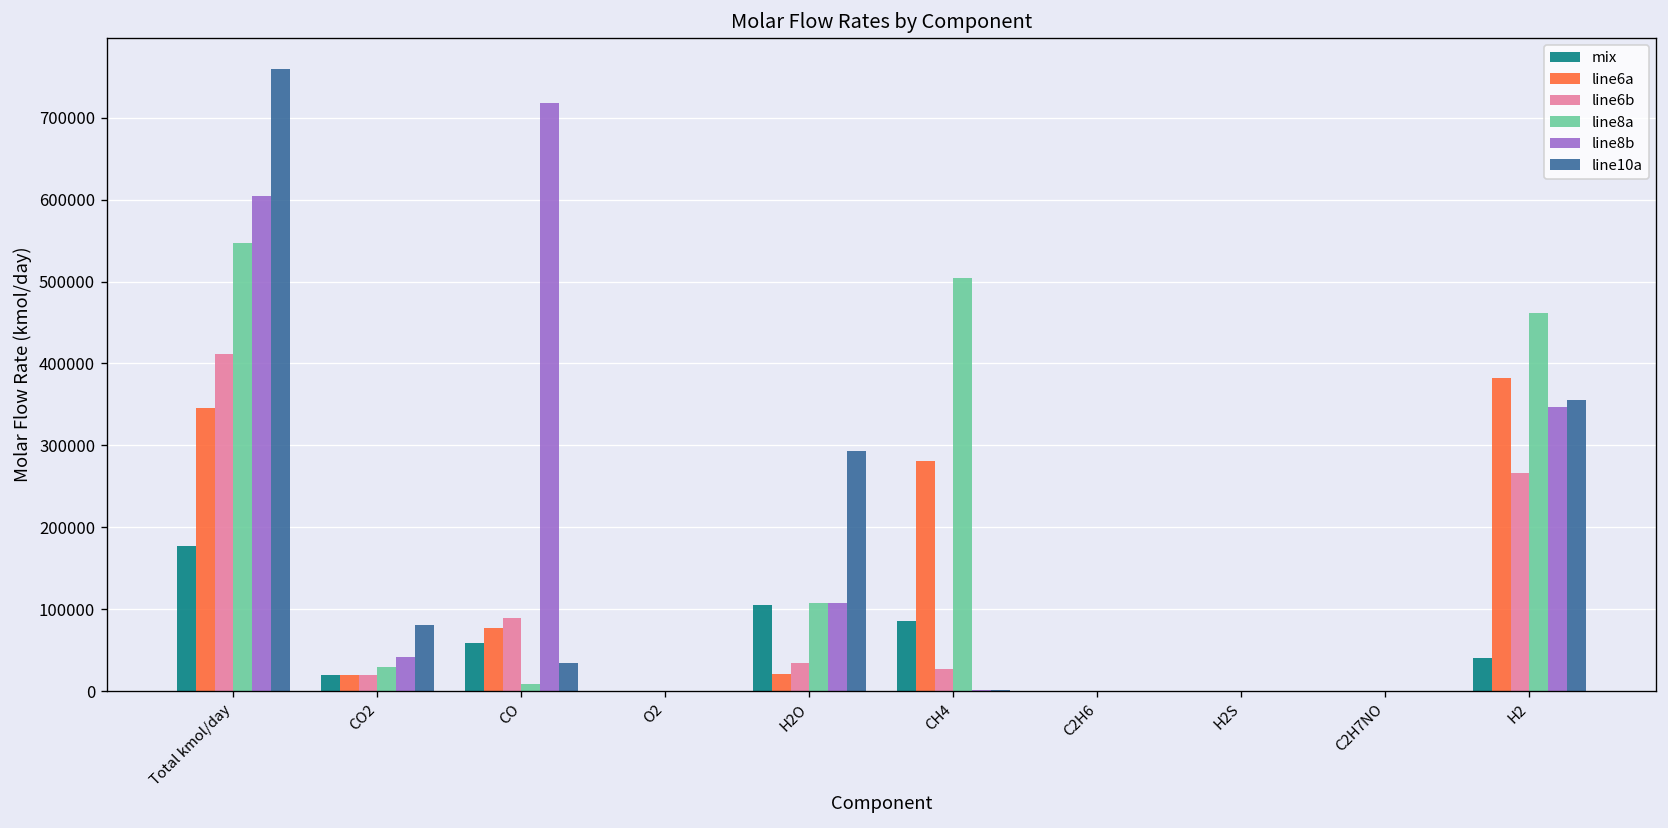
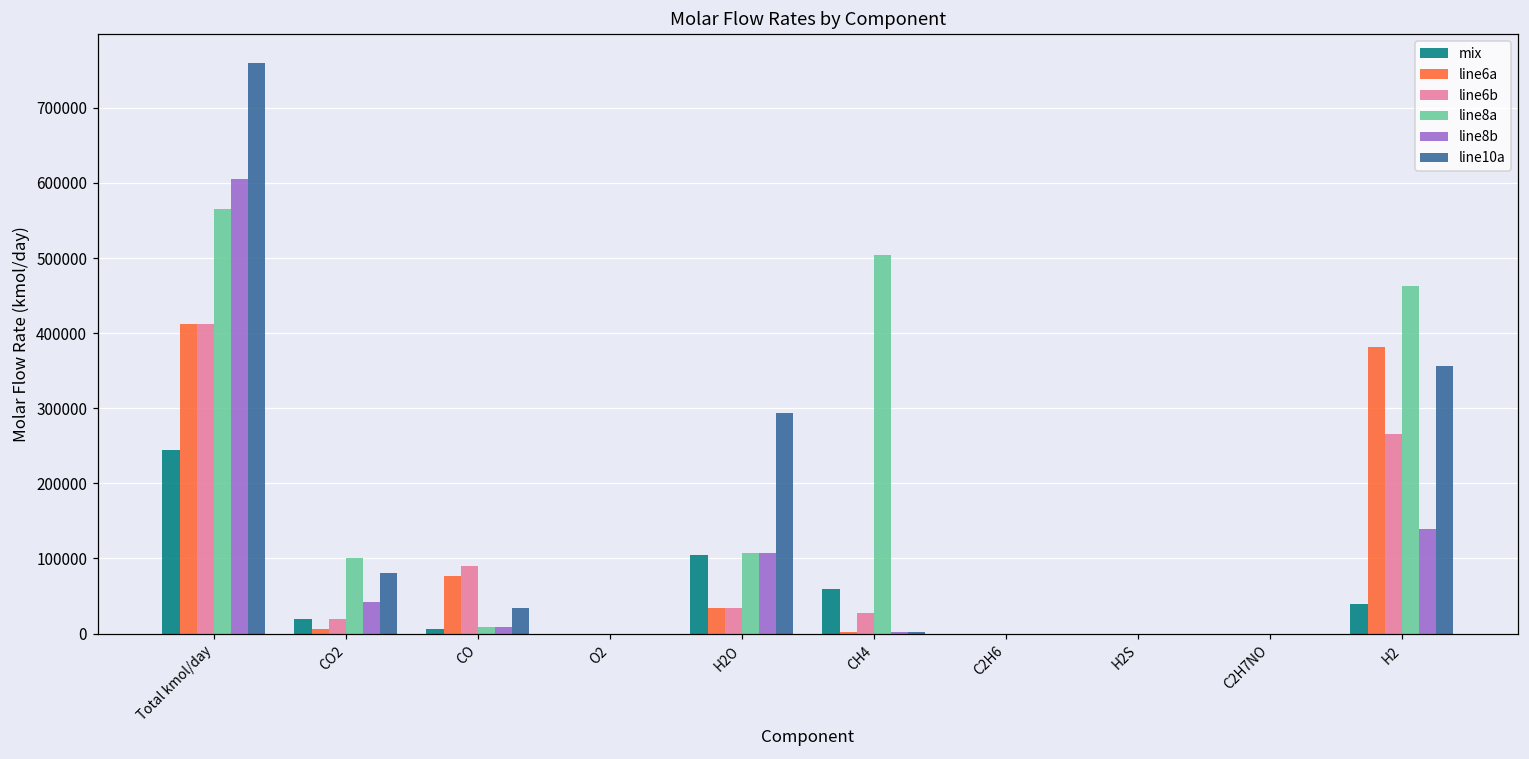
mix, Total kmol/day: 180000 -> 240000
line6a, Total kmol/day: 350000 -> 410000
line8a, Total kmol/day: 550000 -> 570000
line6a, CO2: 20000 -> 10000
line8a, CO2: 30000 -> 100000
mix, CO: 60000 -> 10000
line8b, CO: 720000 -> 10000
line6a, H2O: 20000 -> 30000
mix, CH4: 90000 -> 60000
line6a, CH4: 280000 -> 0
line8b, H2: 350000 -> 140000
